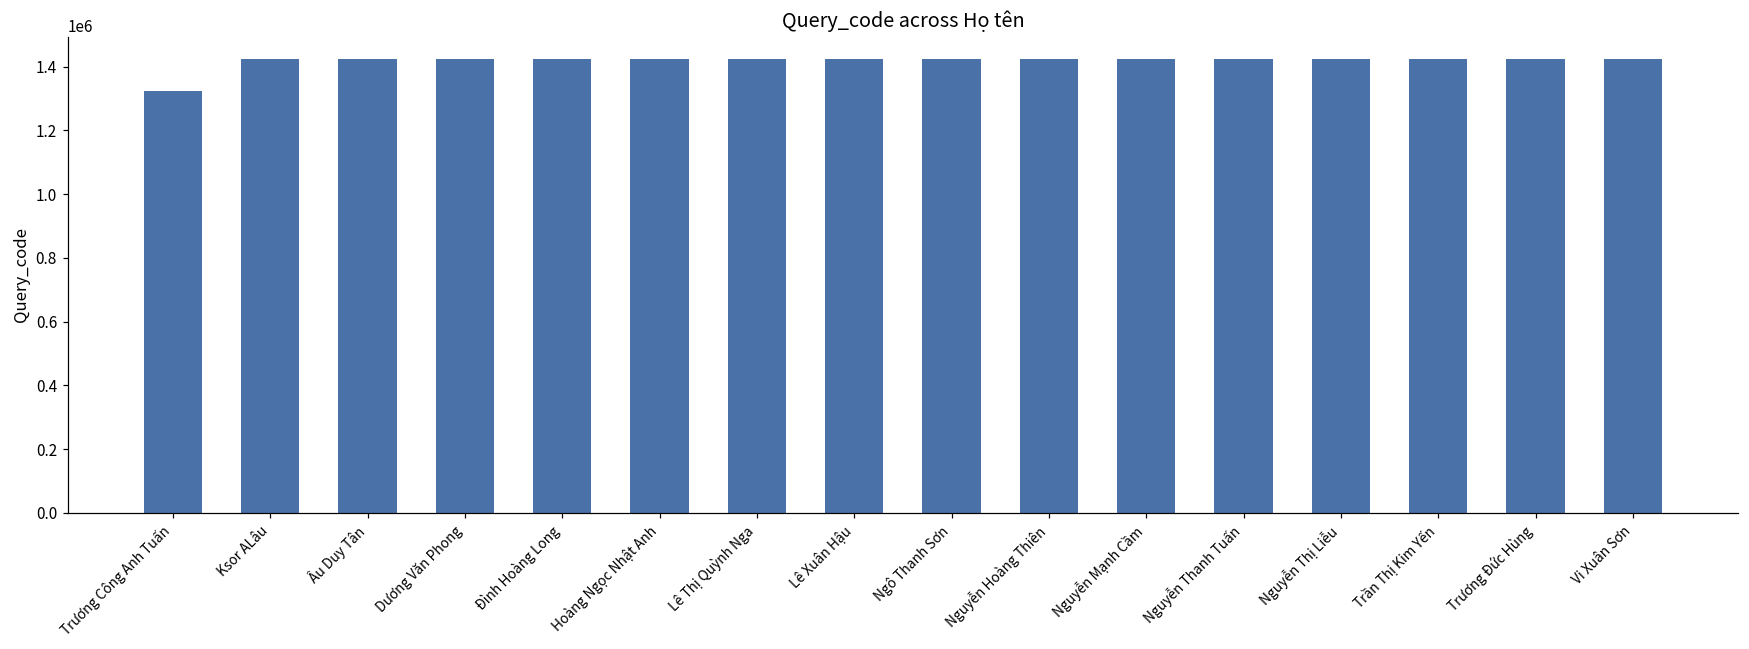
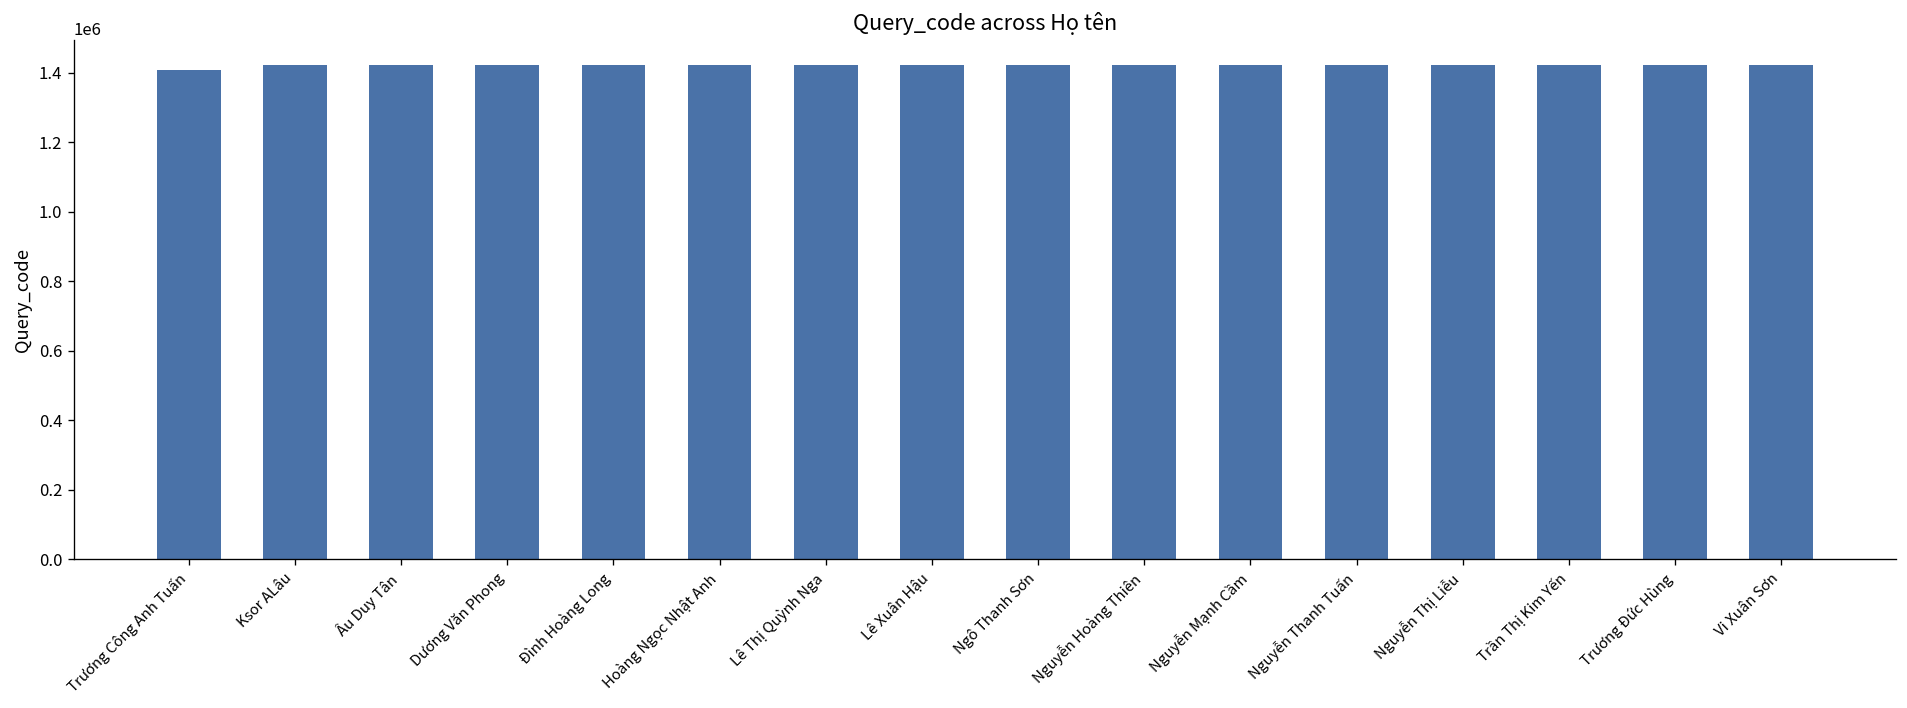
Trương Công Anh Tuấn: 1320000 -> 1410000
